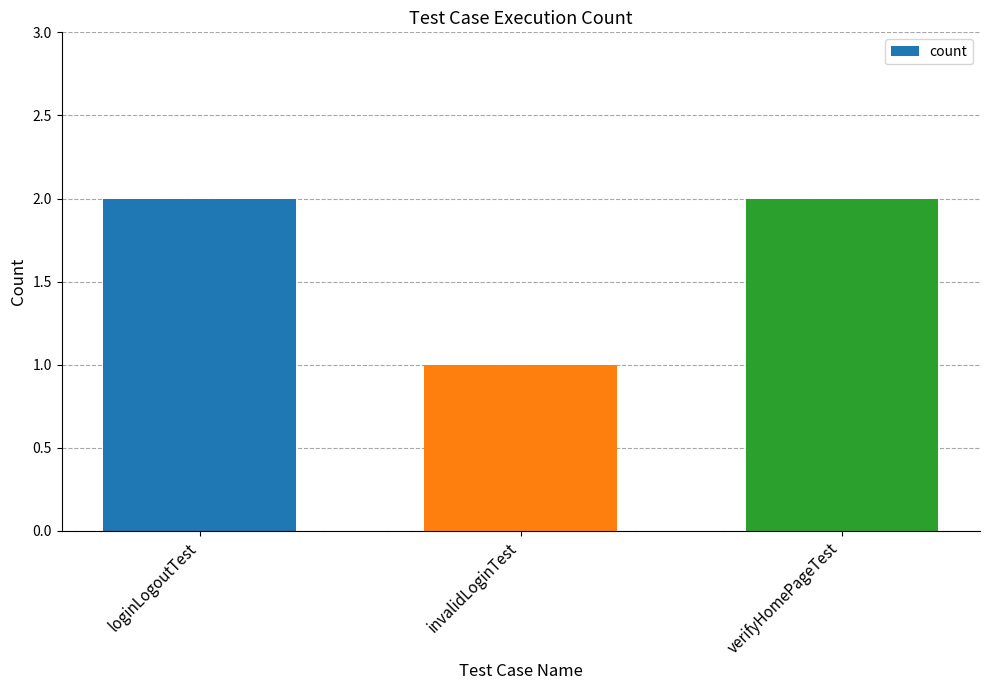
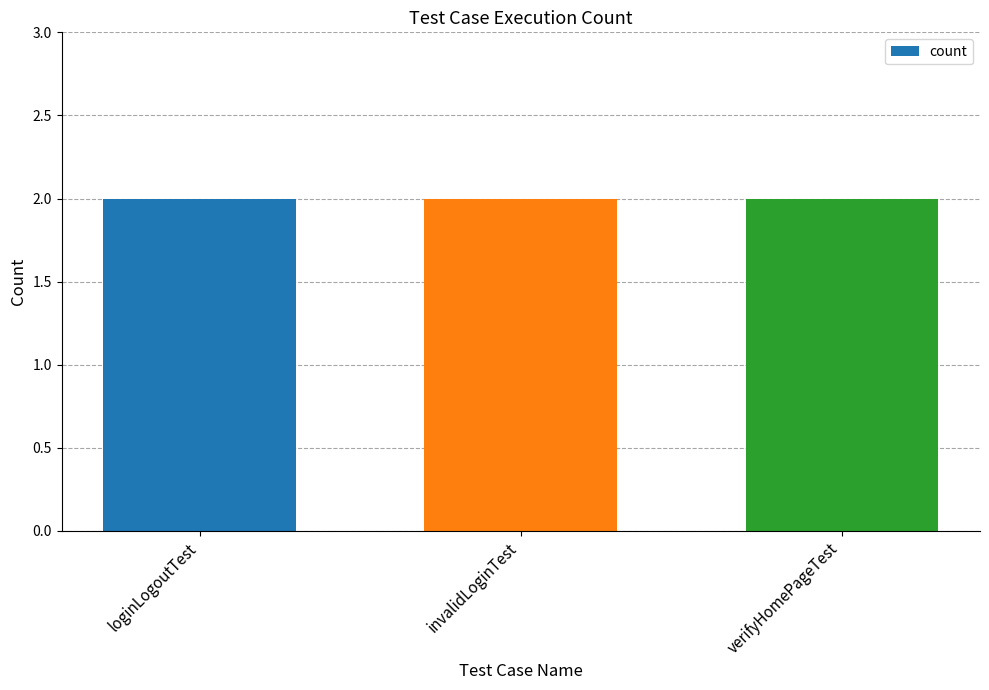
invalidLoginTest: 1 -> 2
